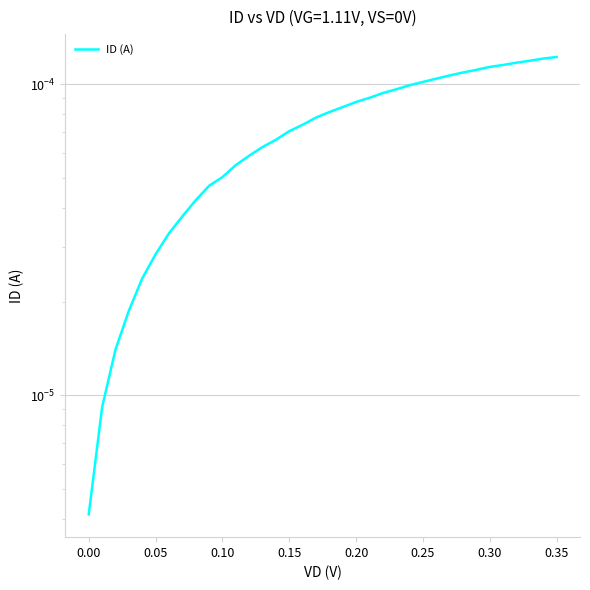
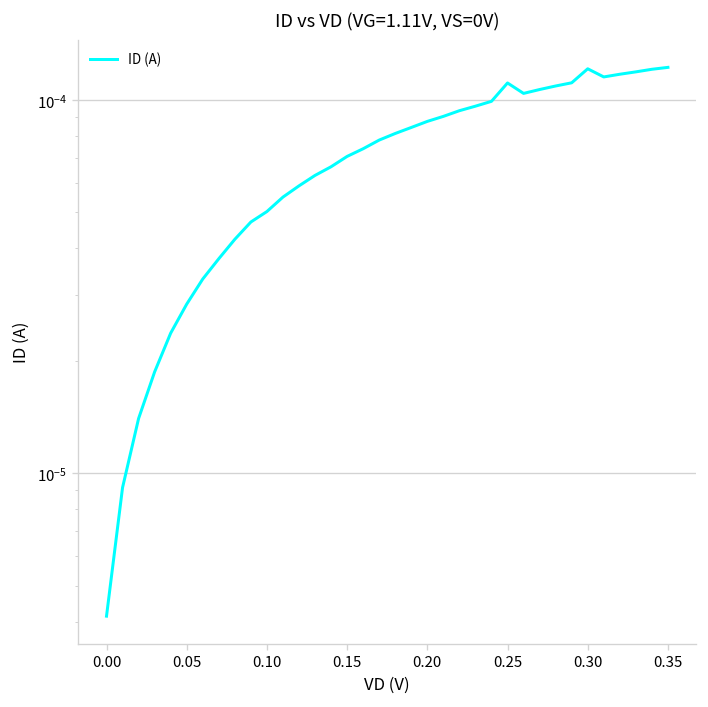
0.25: 0.000102 -> 0.000111
0.30: 0.000114 -> 0.000121
